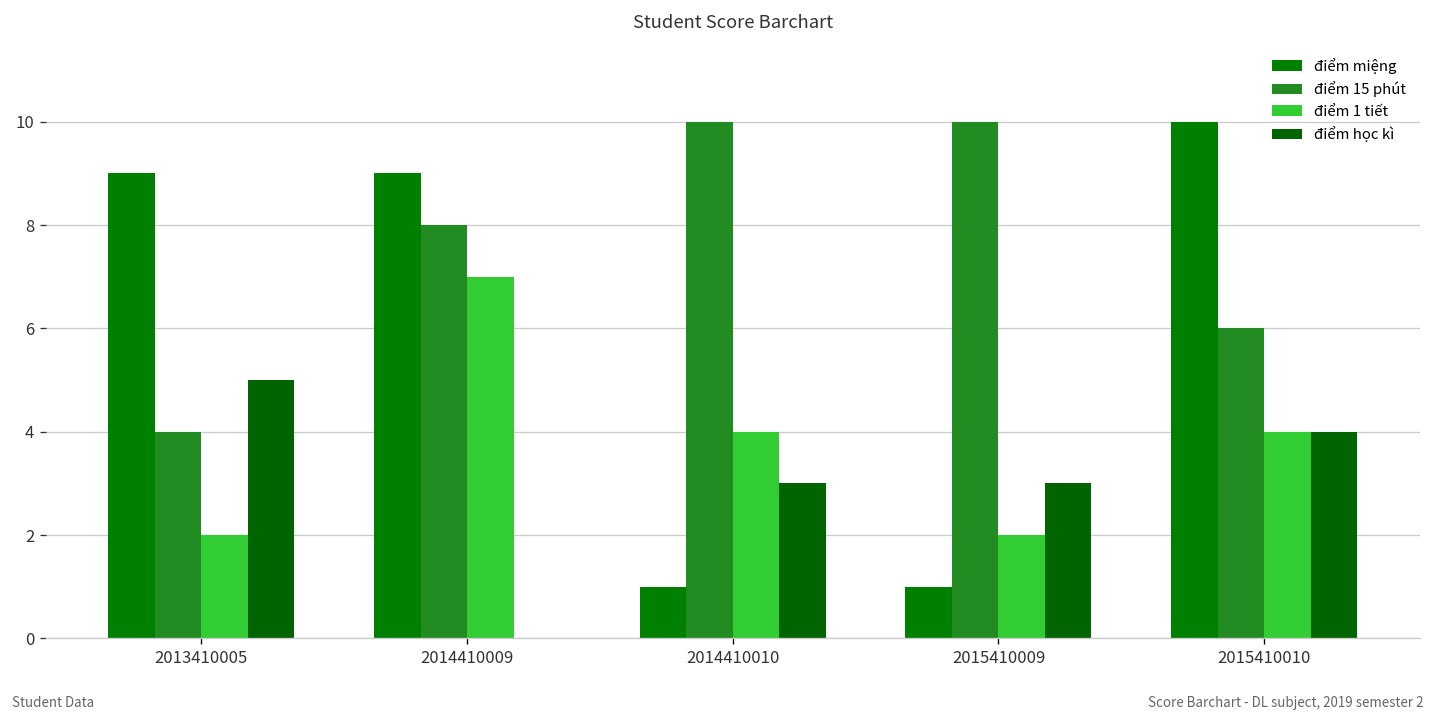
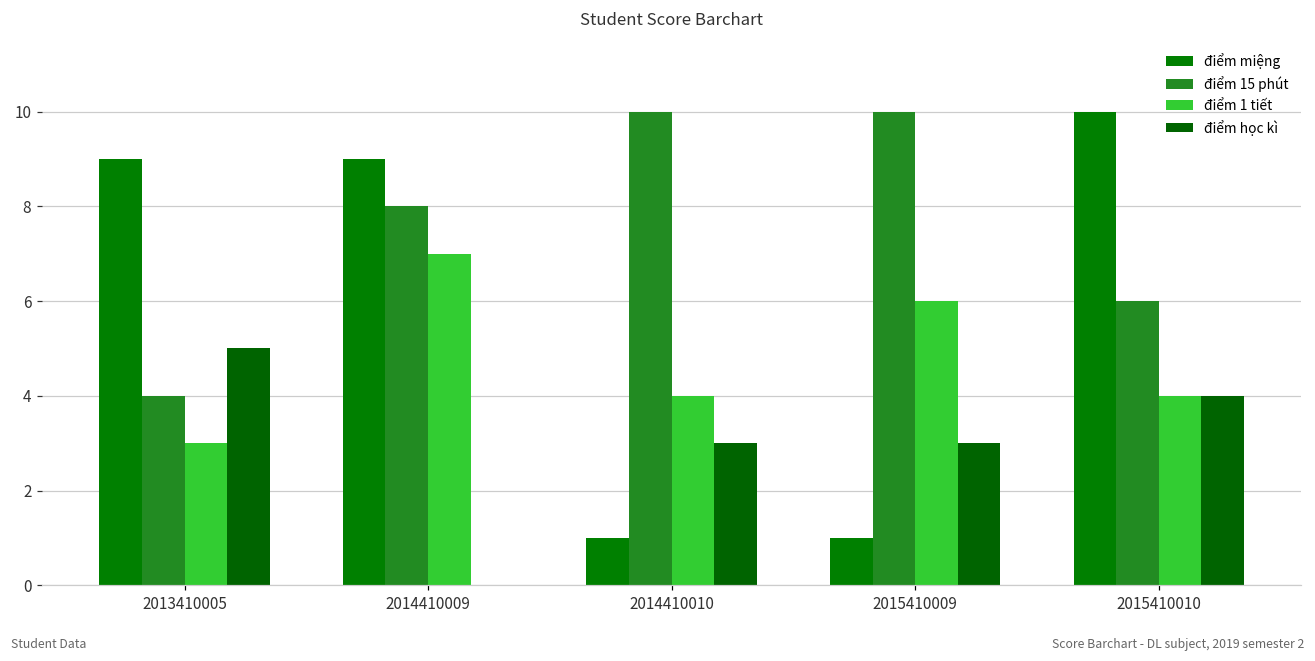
điểm 1 tiết, 2013410005: 2 -> 3
điểm 1 tiết, 2015410009: 2 -> 6
